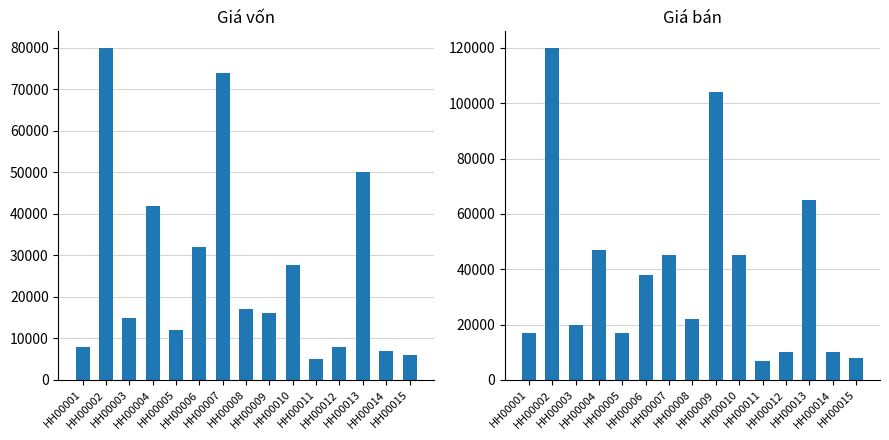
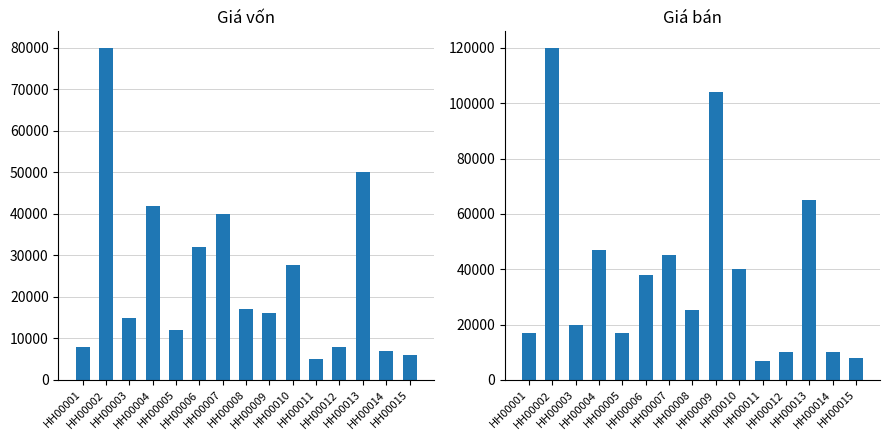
Giá vốn, HH00007: 74000 -> 40000
Giá bán, HH00008: 22000 -> 25000
Giá bán, HH00010: 45000 -> 40000
